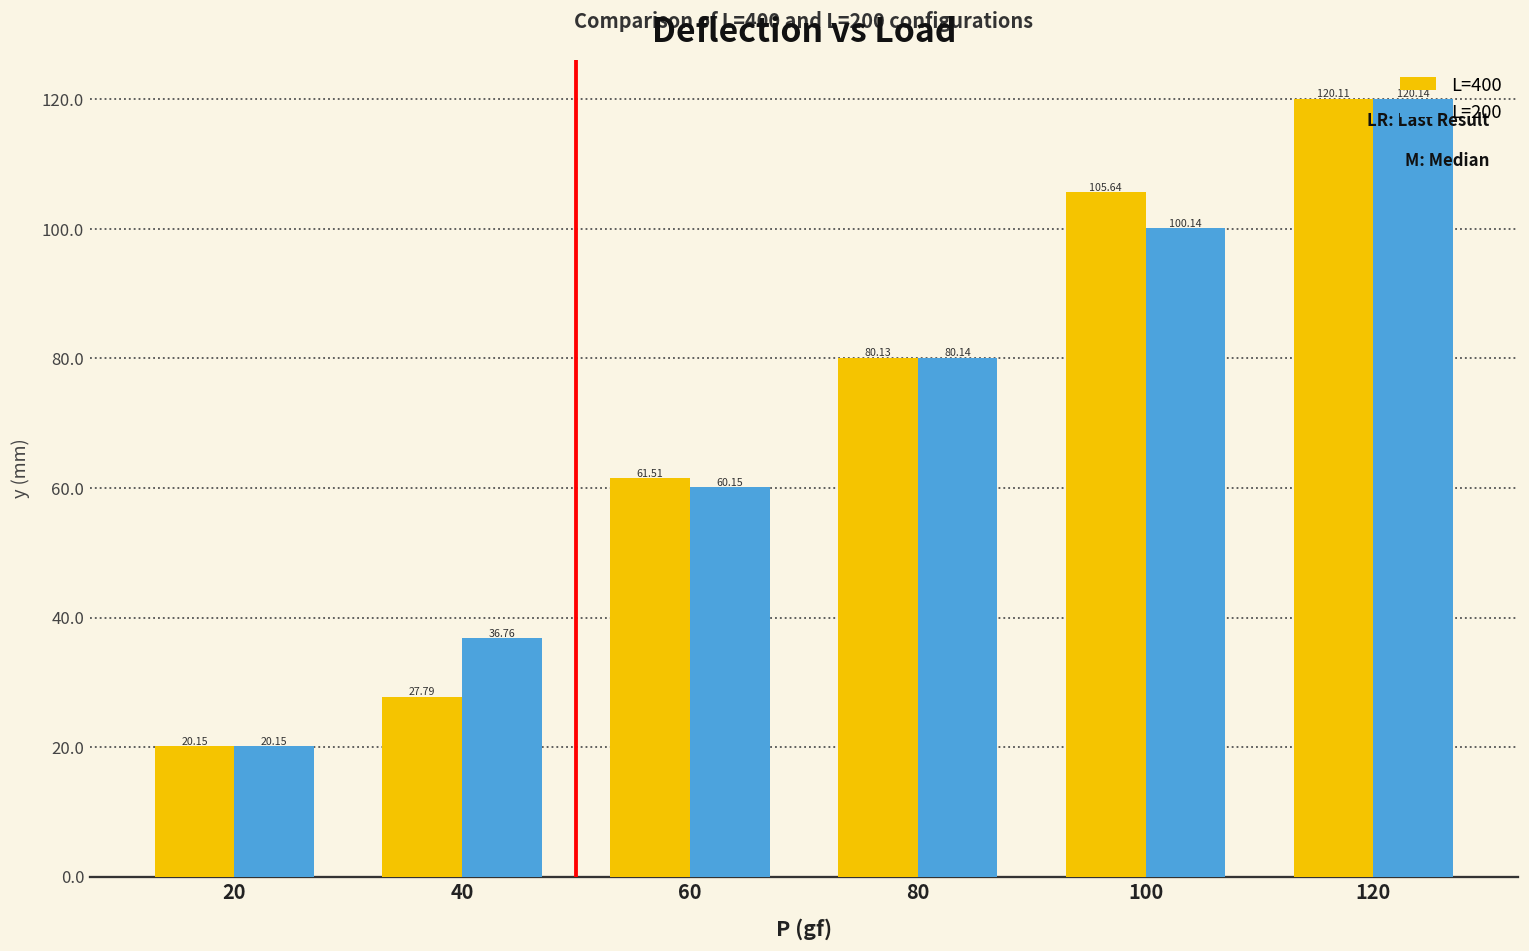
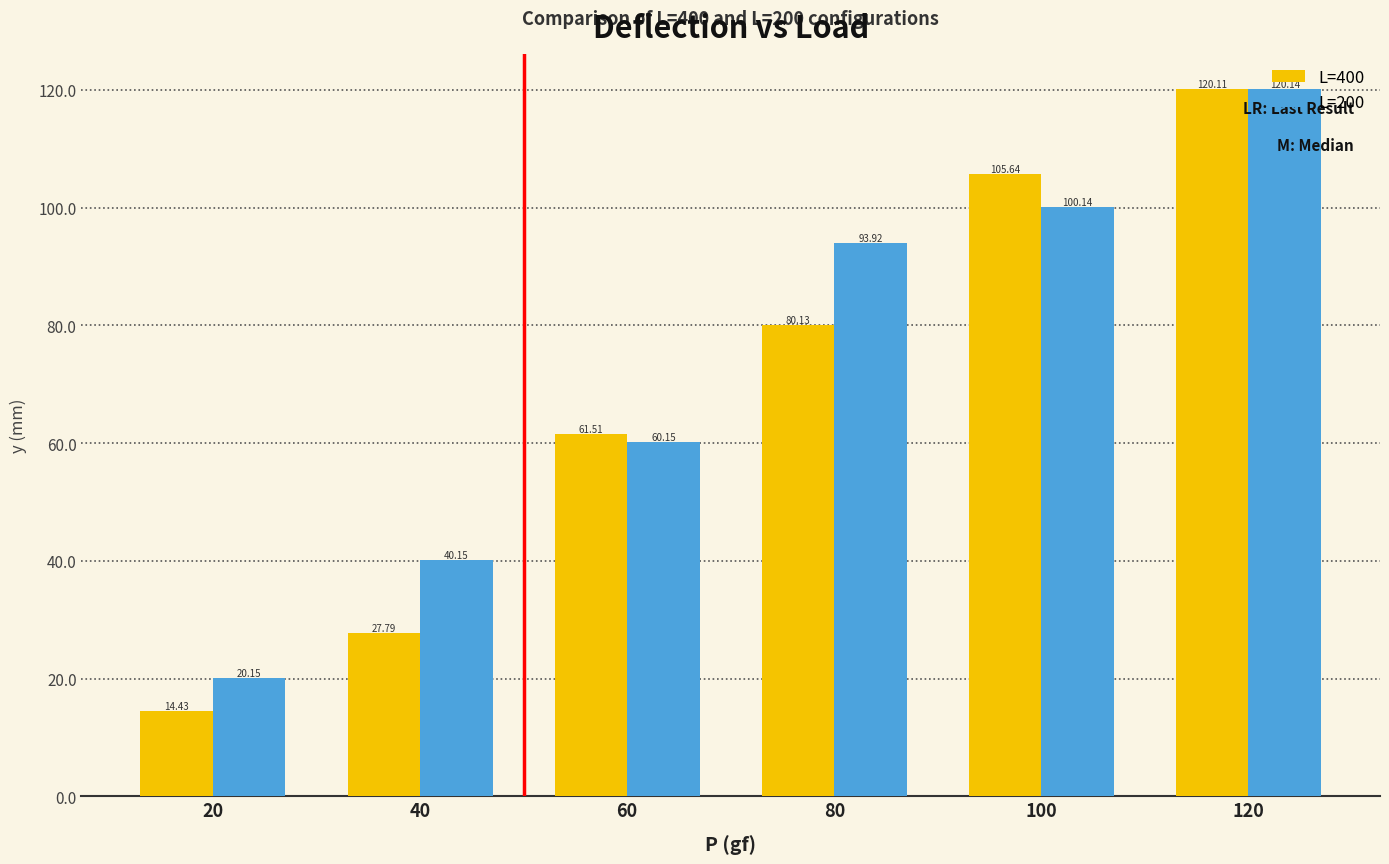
L=400, 20: 20.15 -> 14.43
L=200, 40: 36.76 -> 40.15
L=200, 80: 80.14 -> 93.92
